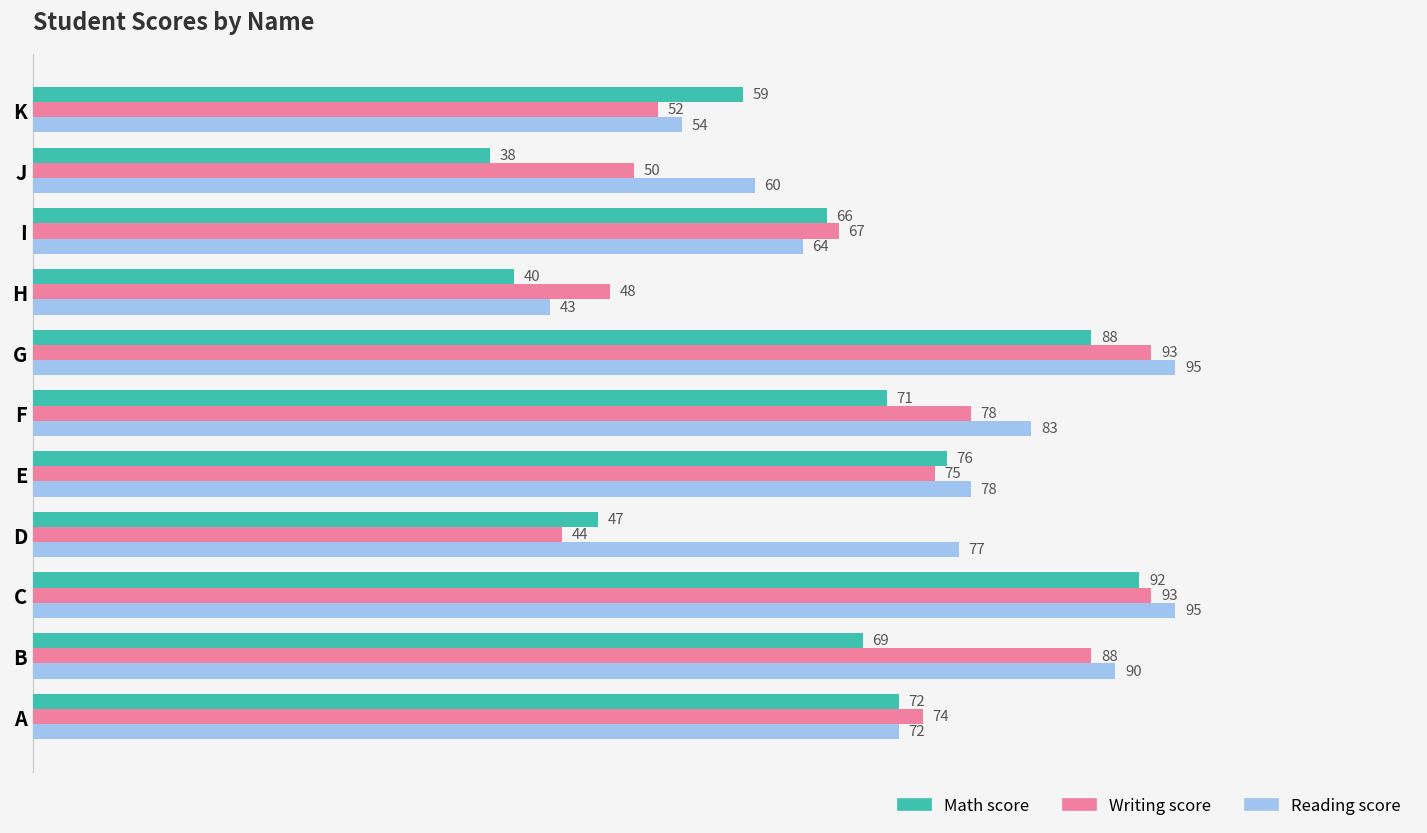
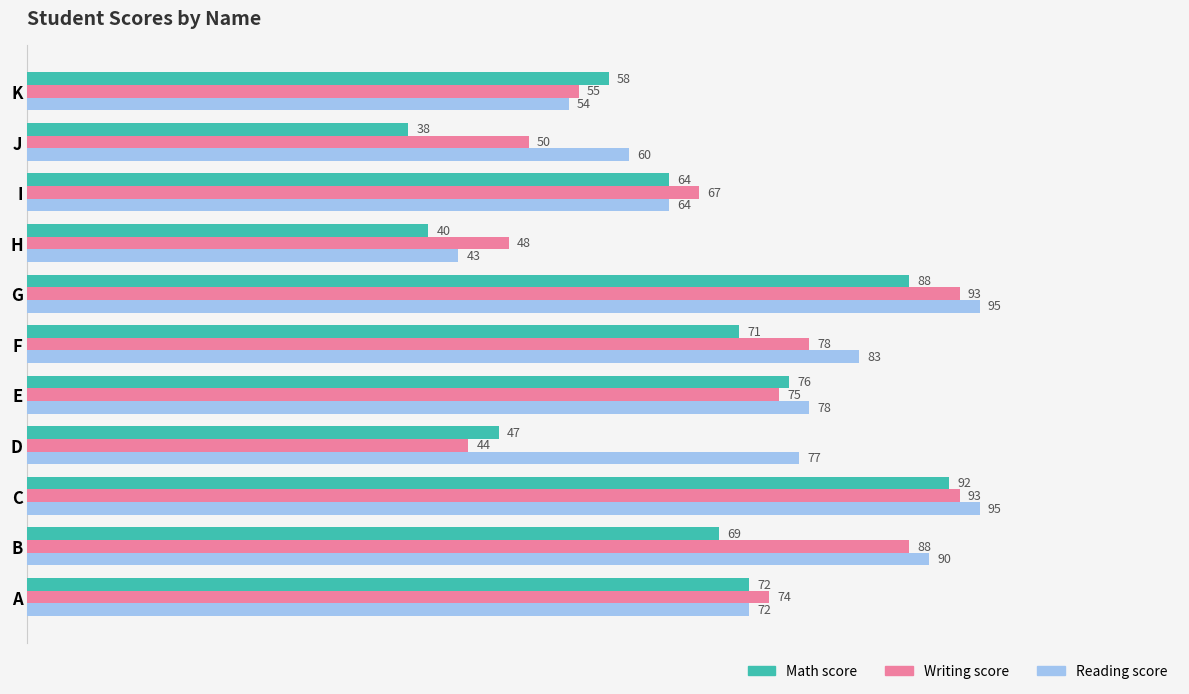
Math score, K: 59 -> 58
Writing score, K: 52 -> 55
Math score, I: 66 -> 64
